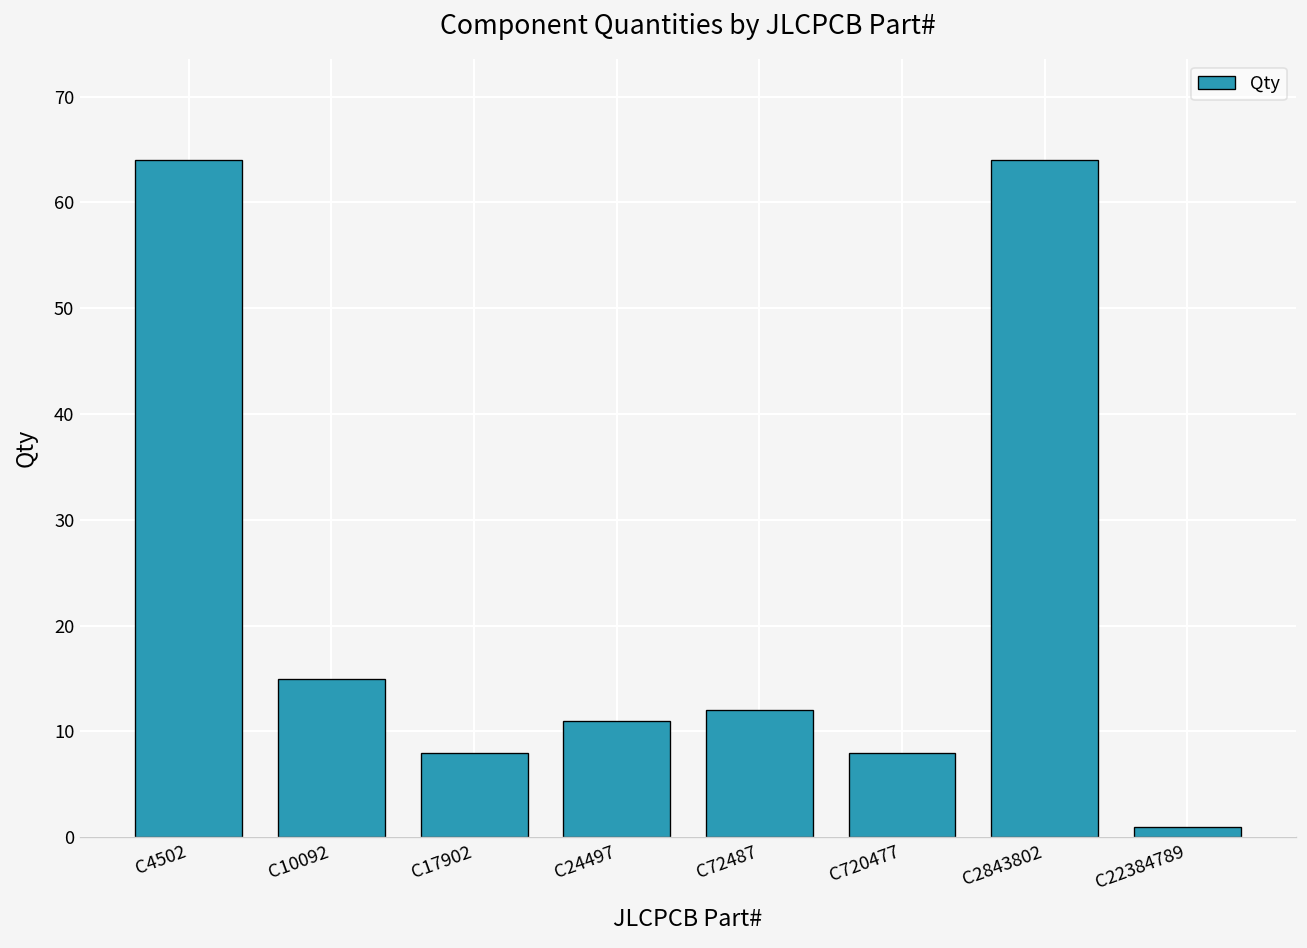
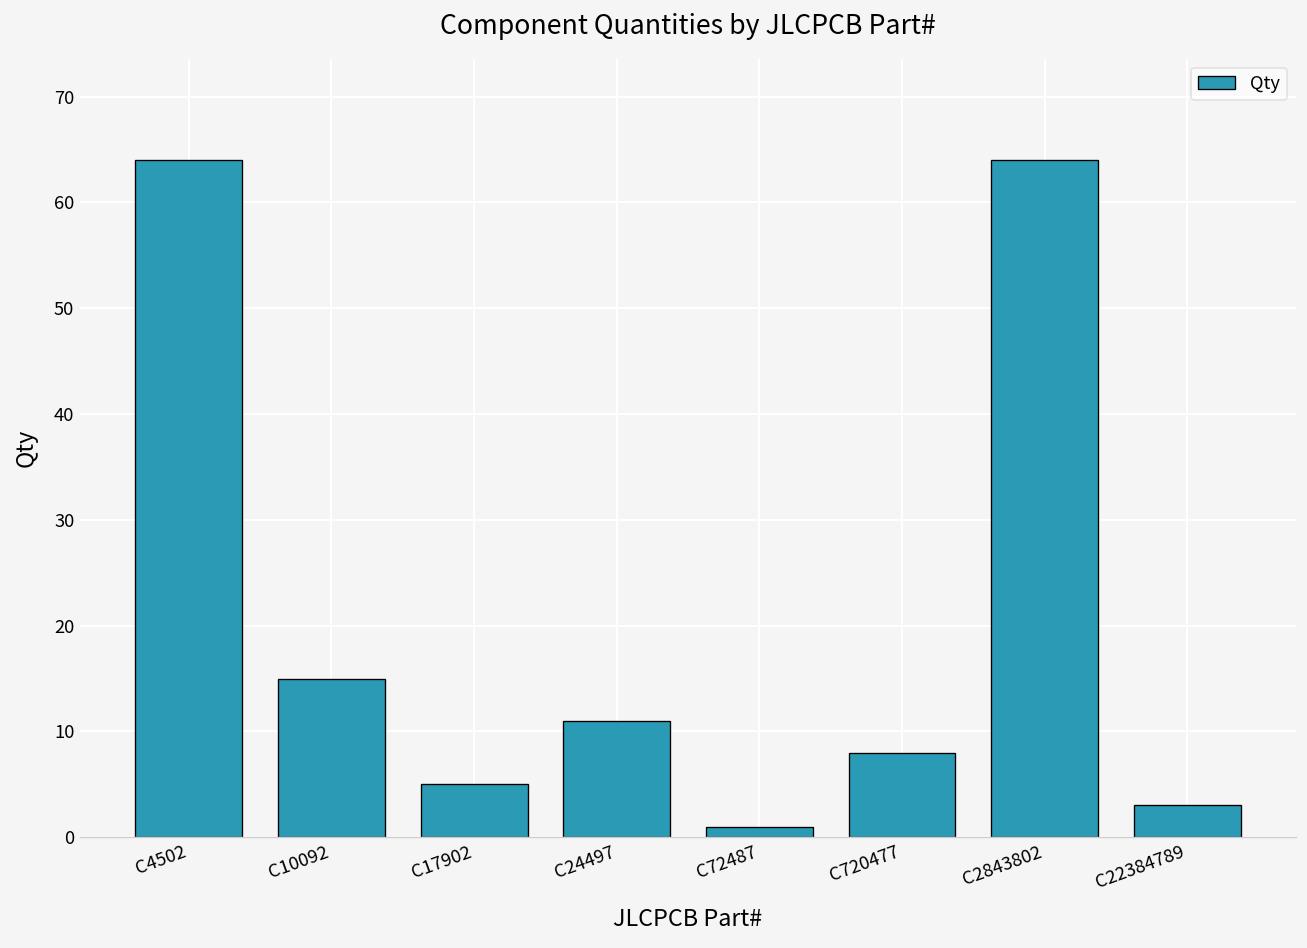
C17902: 8 -> 5
C72487: 12 -> 1
C22384789: 1 -> 3
